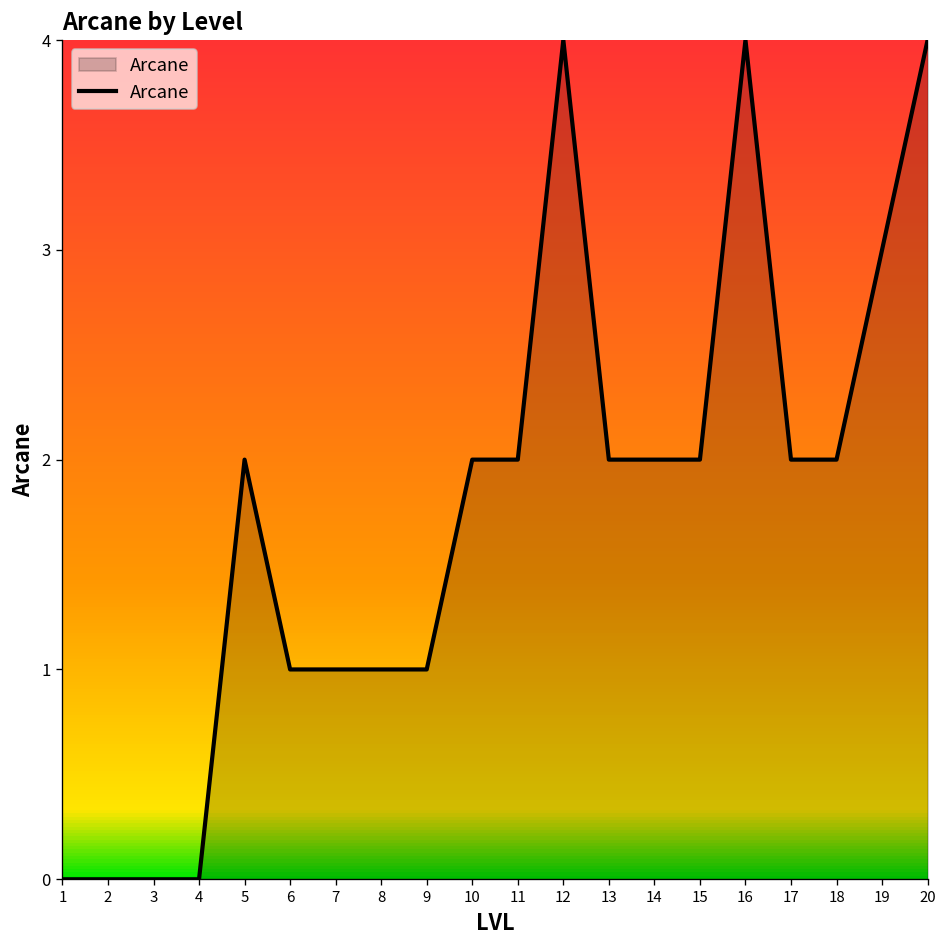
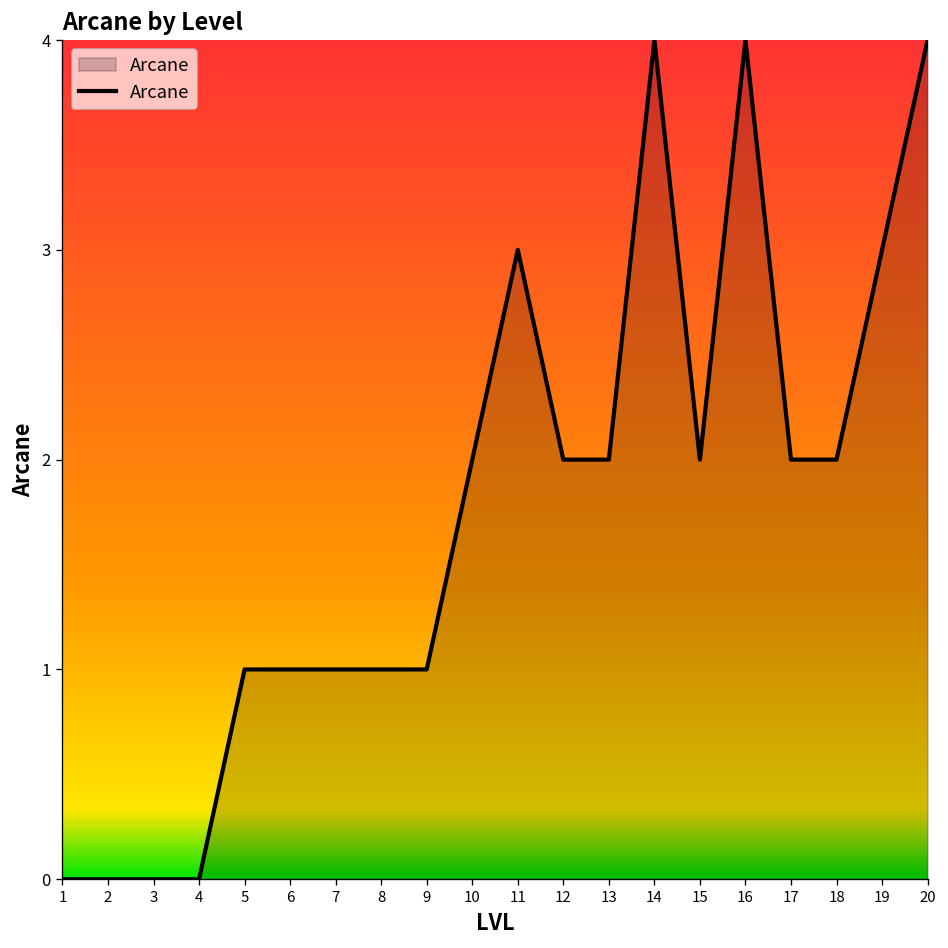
5: 2 -> 1
11: 2 -> 3
12: 4 -> 2
14: 2 -> 4
